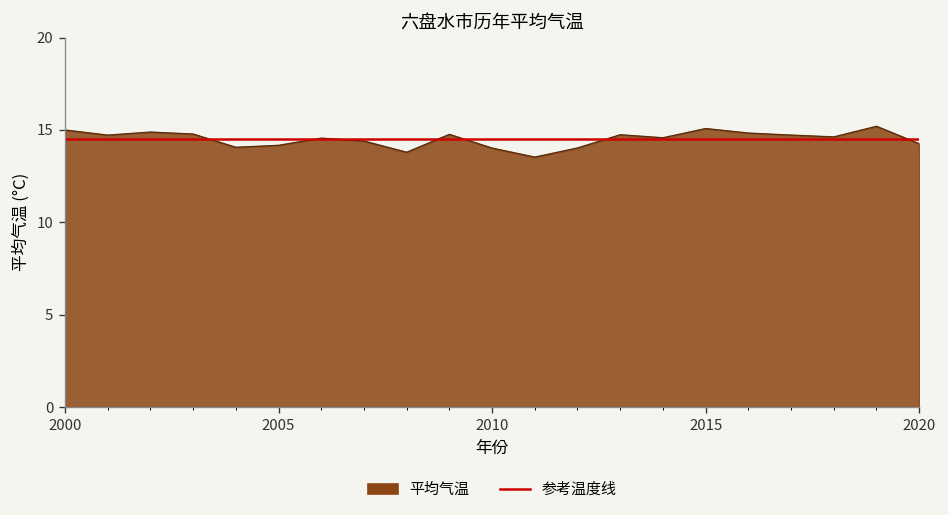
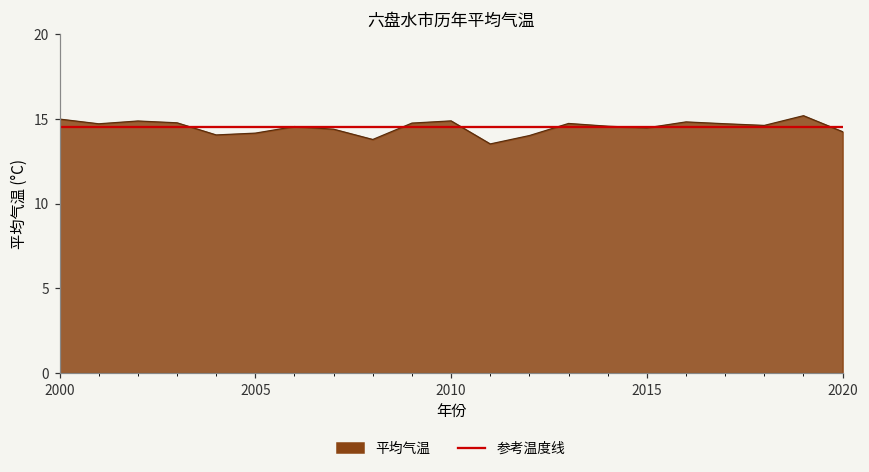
2010: 14.0 -> 14.9
2015: 15.1 -> 14.5
